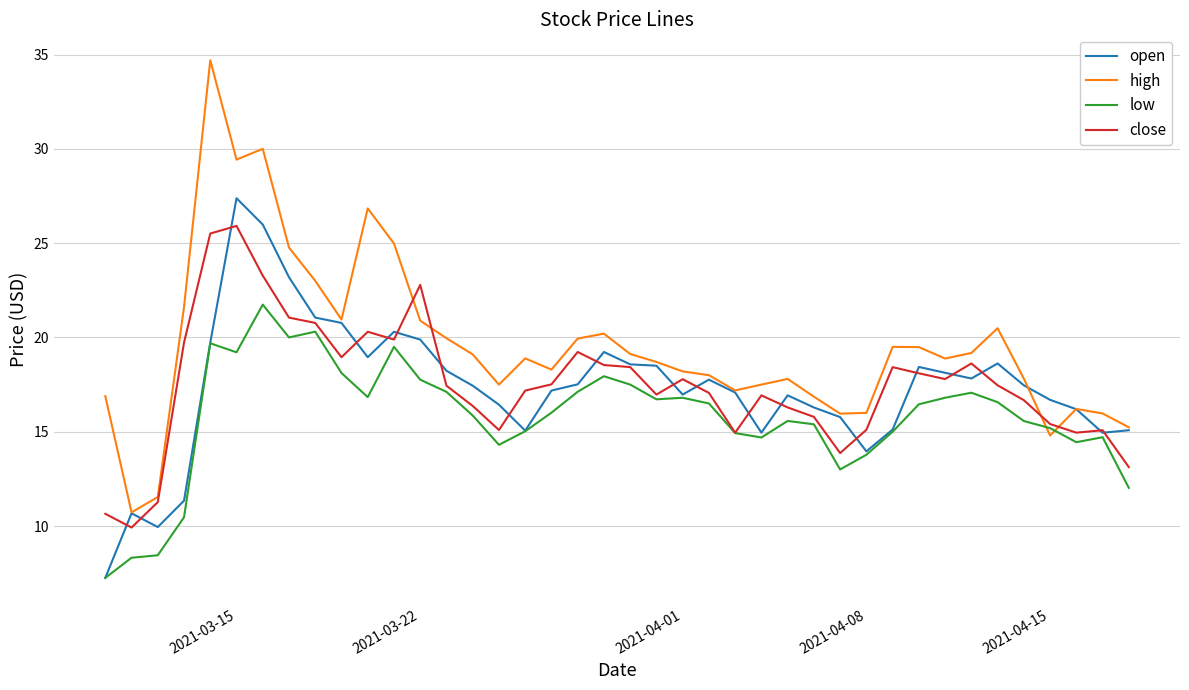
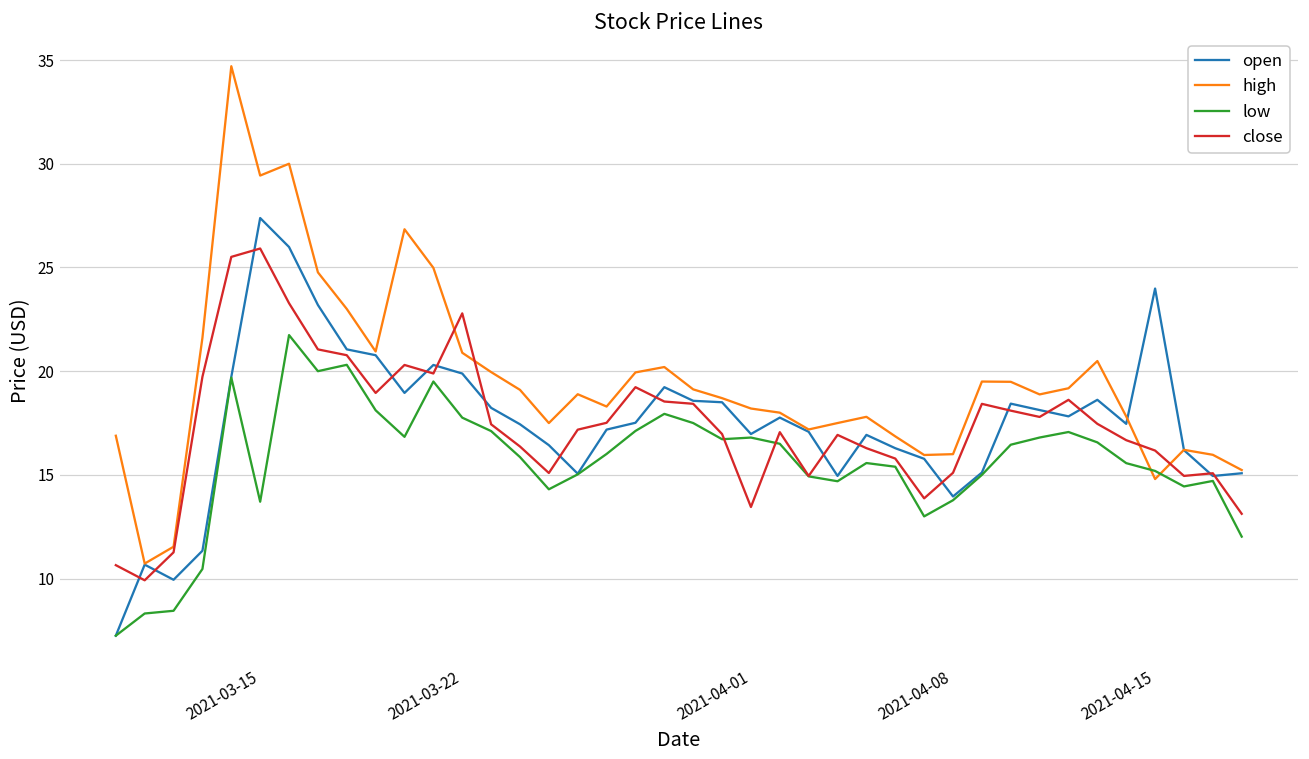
low, 2021-03-15: 19.2 -> 13.7
close, 2021-04-01: 17.8 -> 13.5
open, 2021-04-15: 16.7 -> 24.0
close, 2021-04-15: 15.4 -> 16.2
